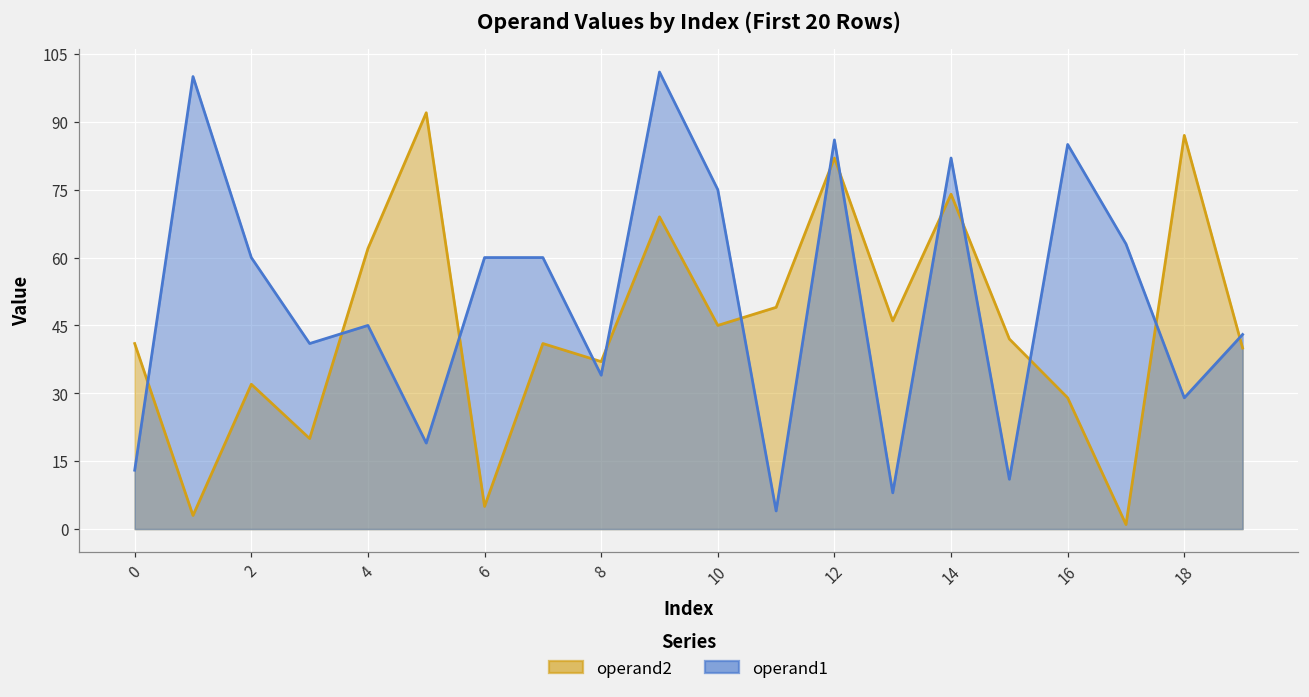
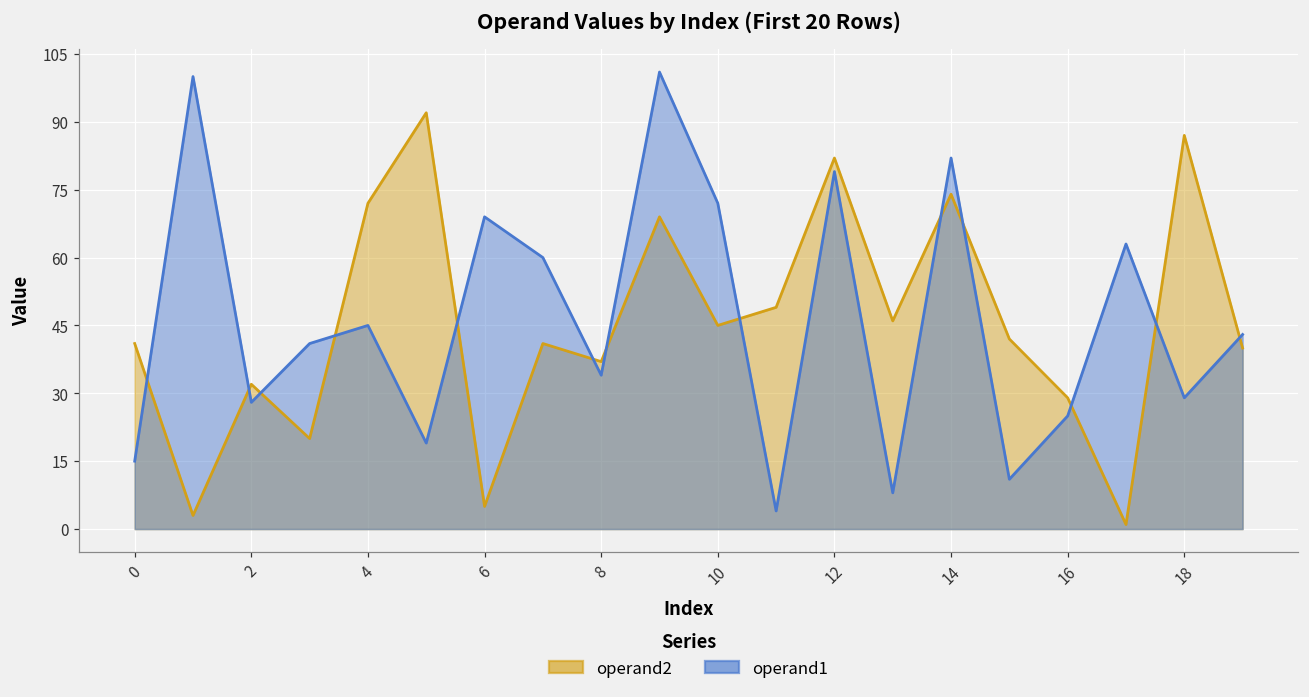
operand1, 0: 13 -> 15
operand1, 2: 60 -> 28
operand2, 4: 62 -> 72
operand1, 6: 60 -> 69
operand1, 10: 75 -> 72
operand1, 12: 86 -> 79
operand1, 16: 85 -> 25
